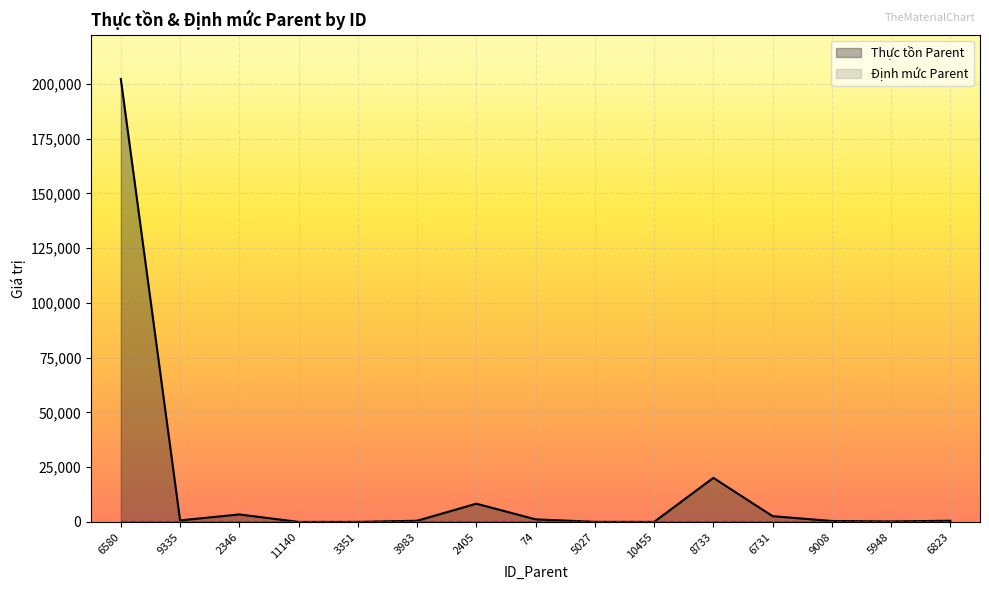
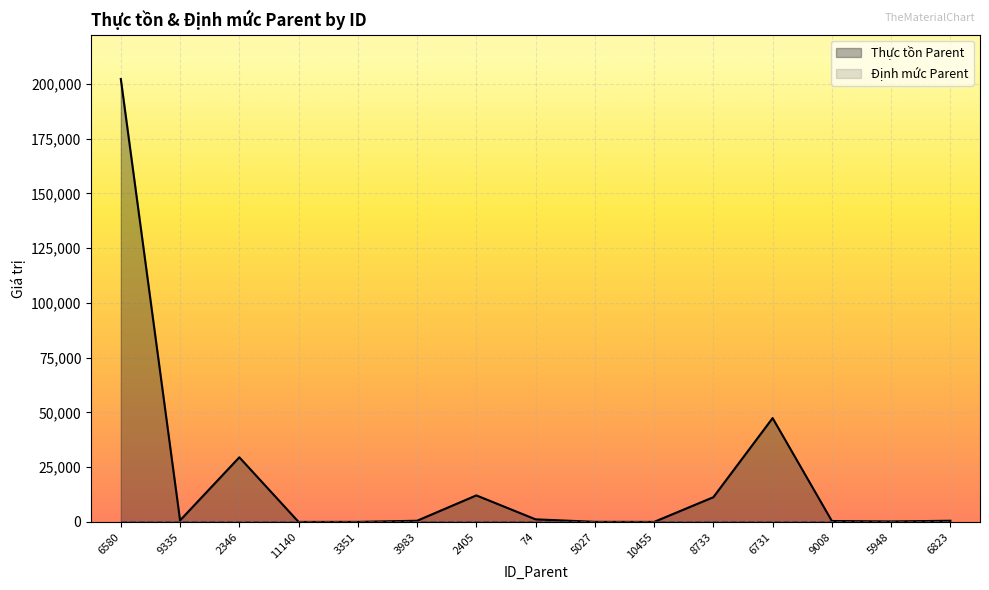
Thực tồn Parent, 2346: 3,000 -> 30,000
Thực tồn Parent, 2405: 8,000 -> 12,000
Thực tồn Parent, 8733: 20,000 -> 11,000
Thực tồn Parent, 6731: 3,000 -> 47,000
